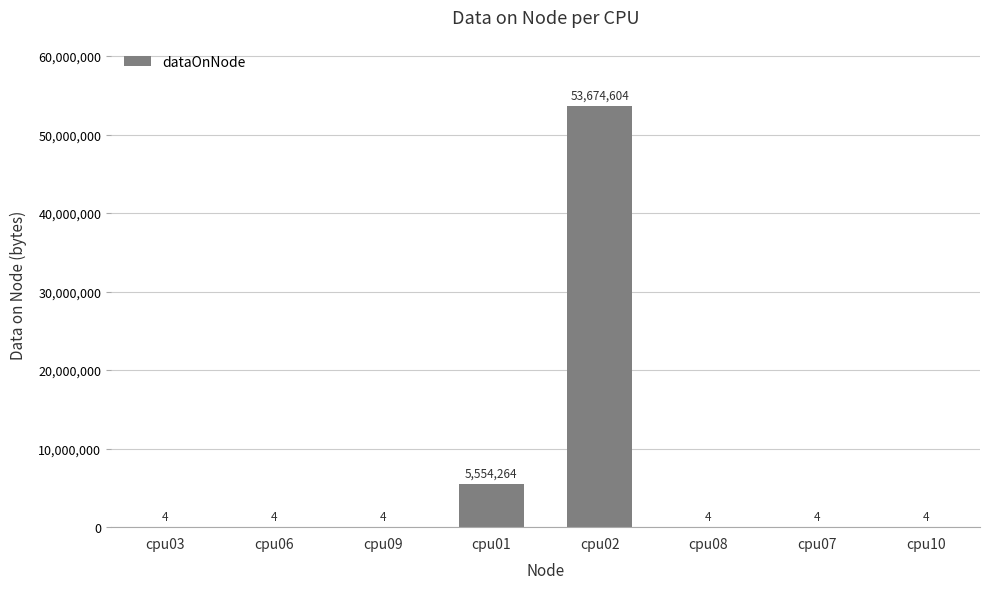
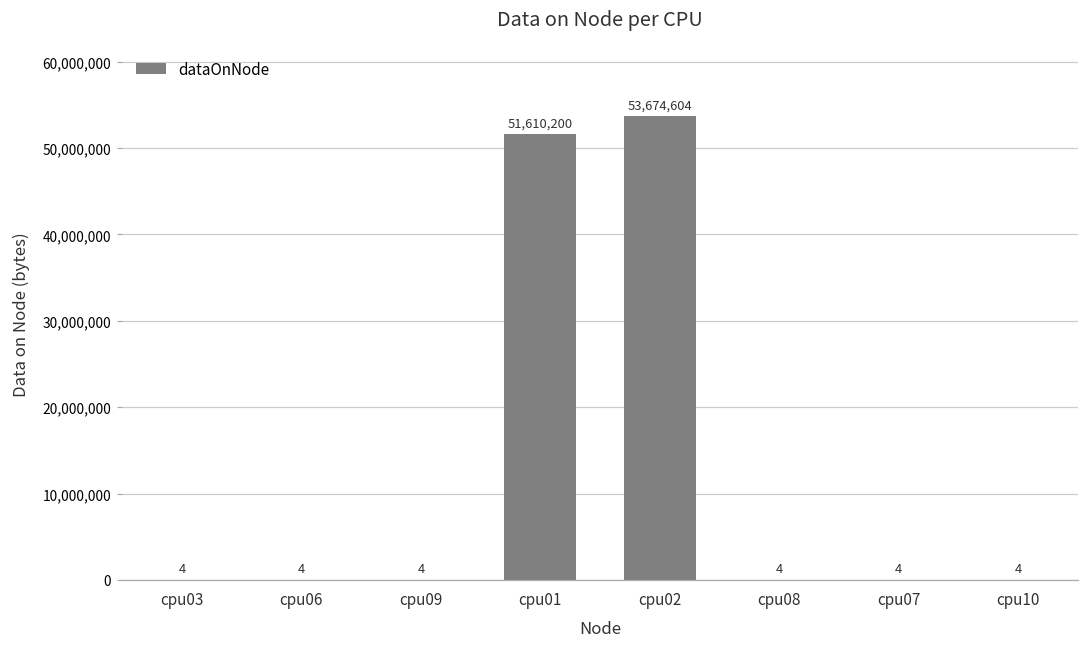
cpu01: 5,554,264 -> 51,610,200
